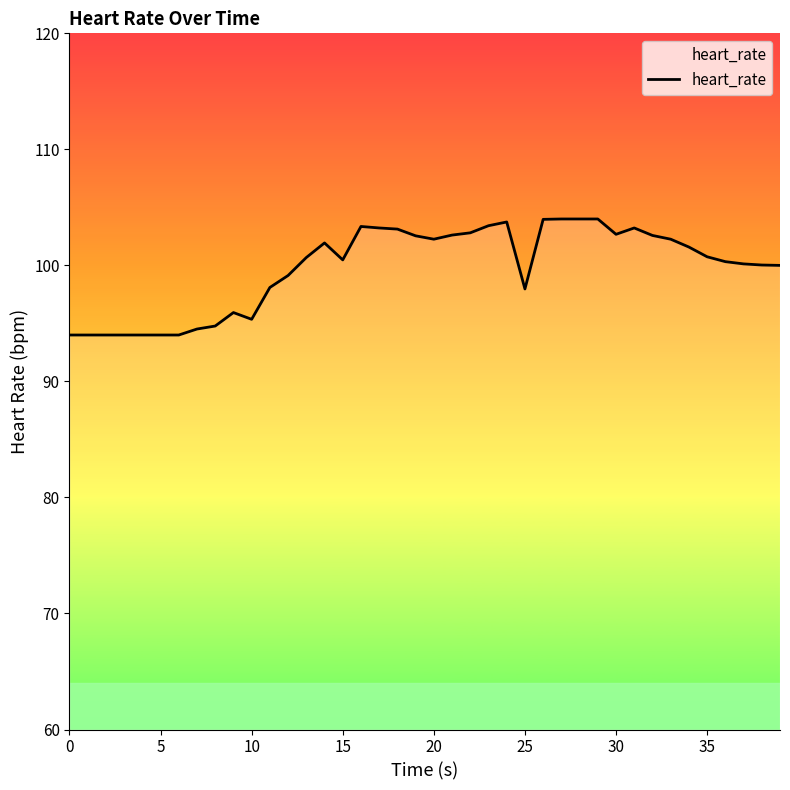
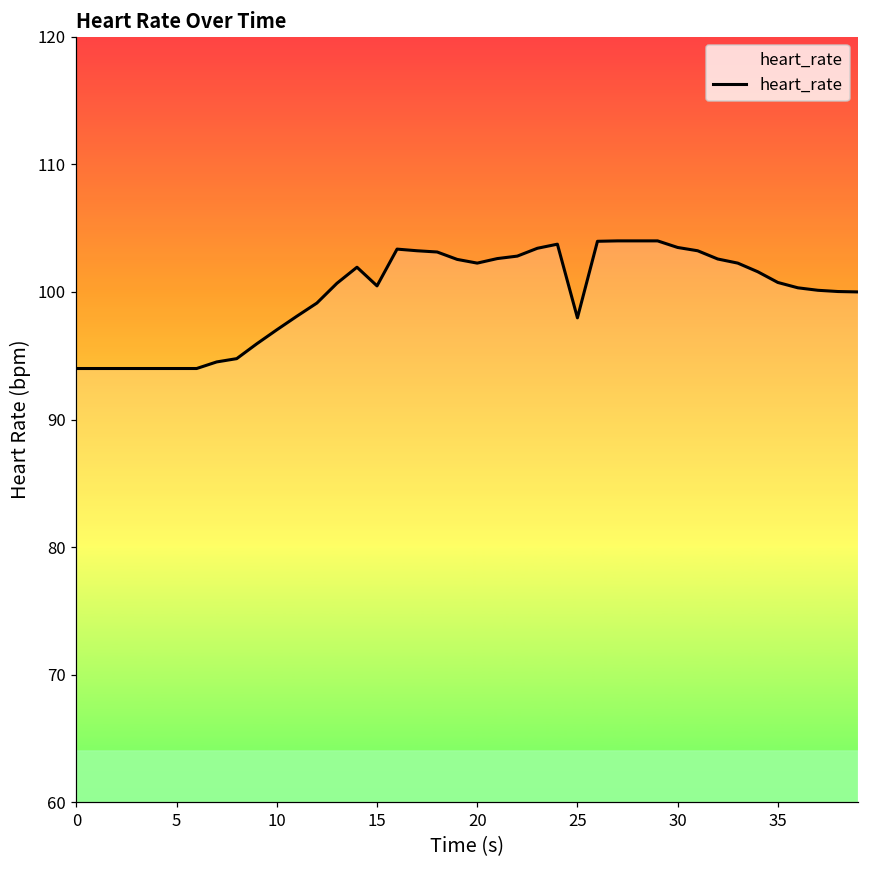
10: 95.4 -> 97.0
30: 102.7 -> 103.5
